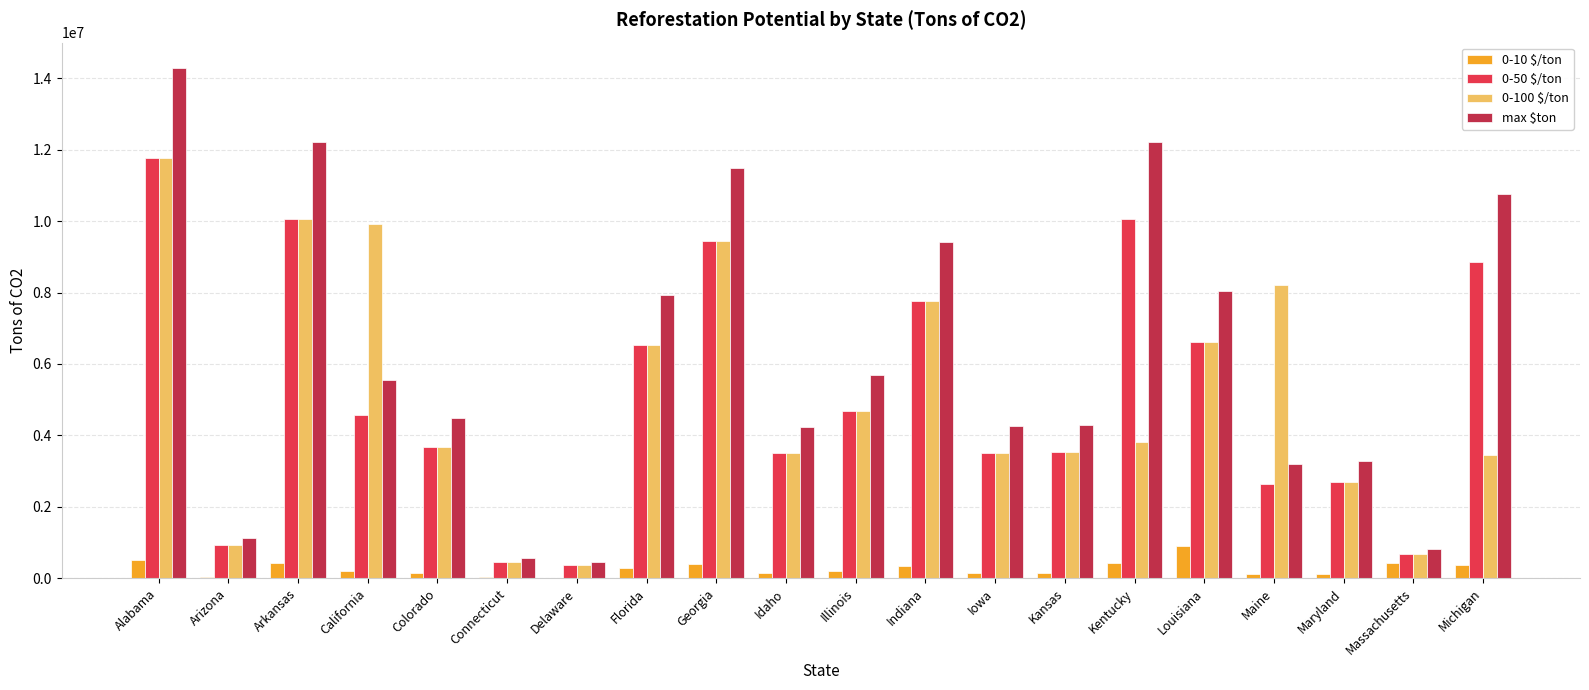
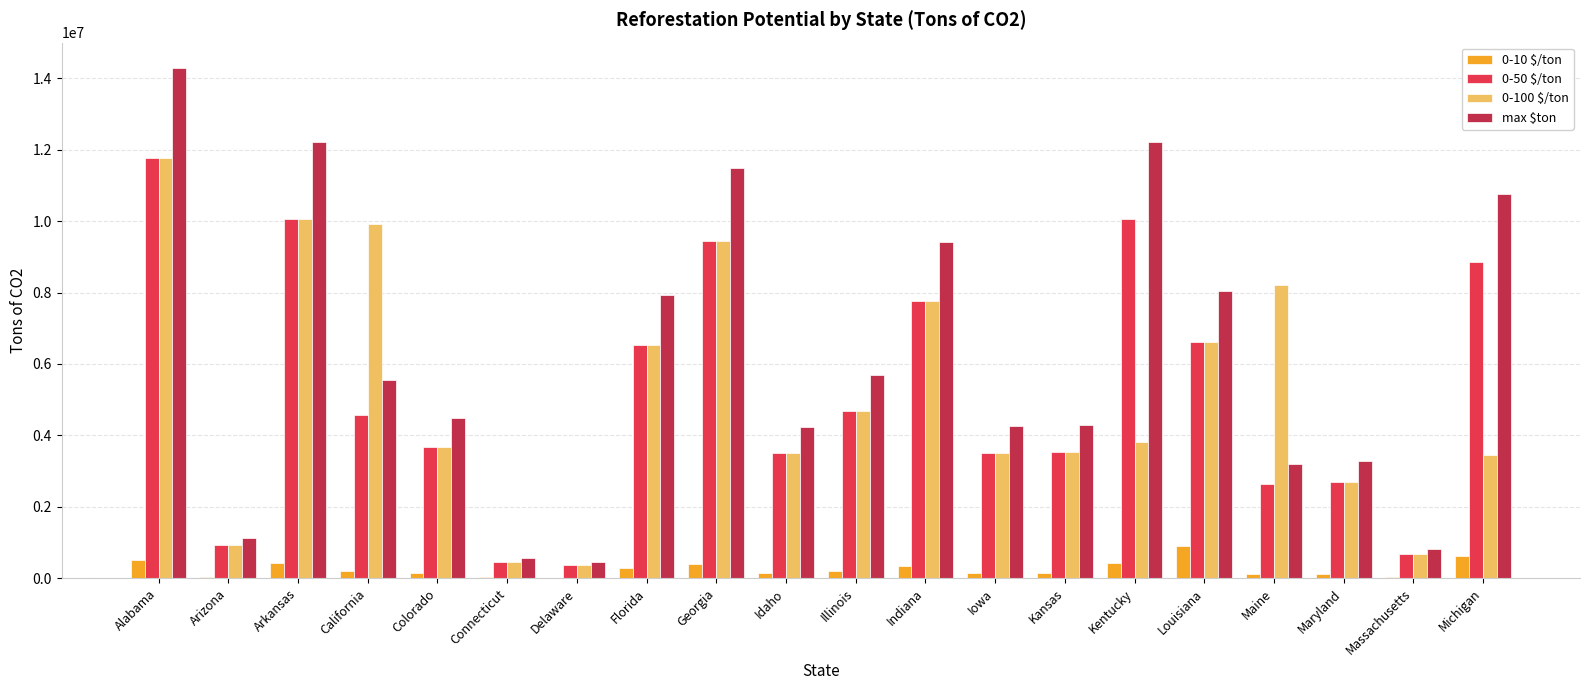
0-10 $/ton, Massachusetts: 400000 -> 0
0-10 $/ton, Michigan: 400000 -> 600000
